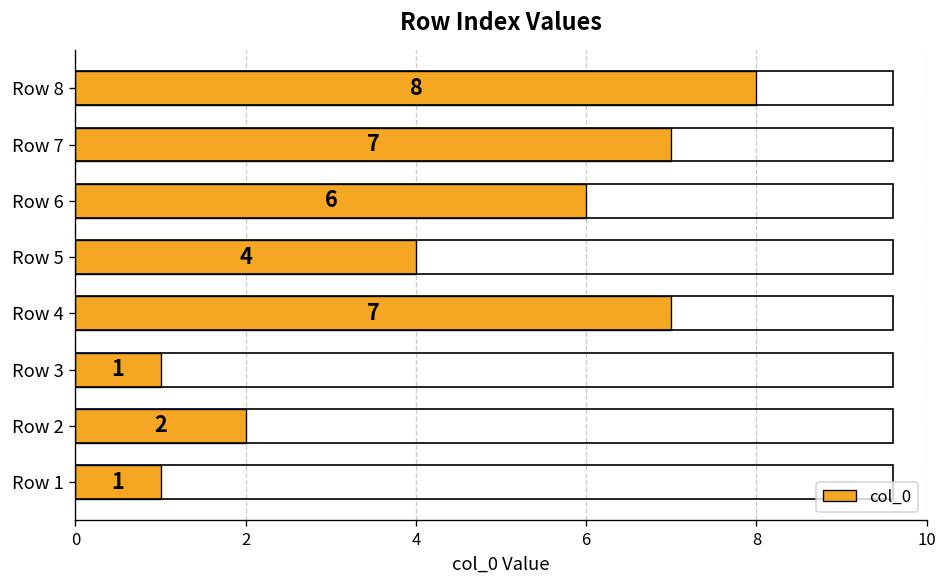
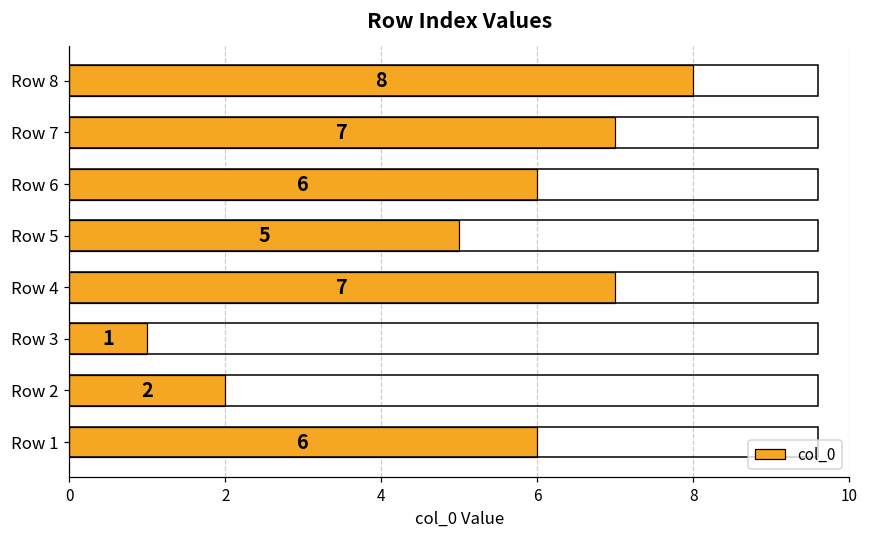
Row 5: 4 -> 5
Row 1: 1 -> 6
